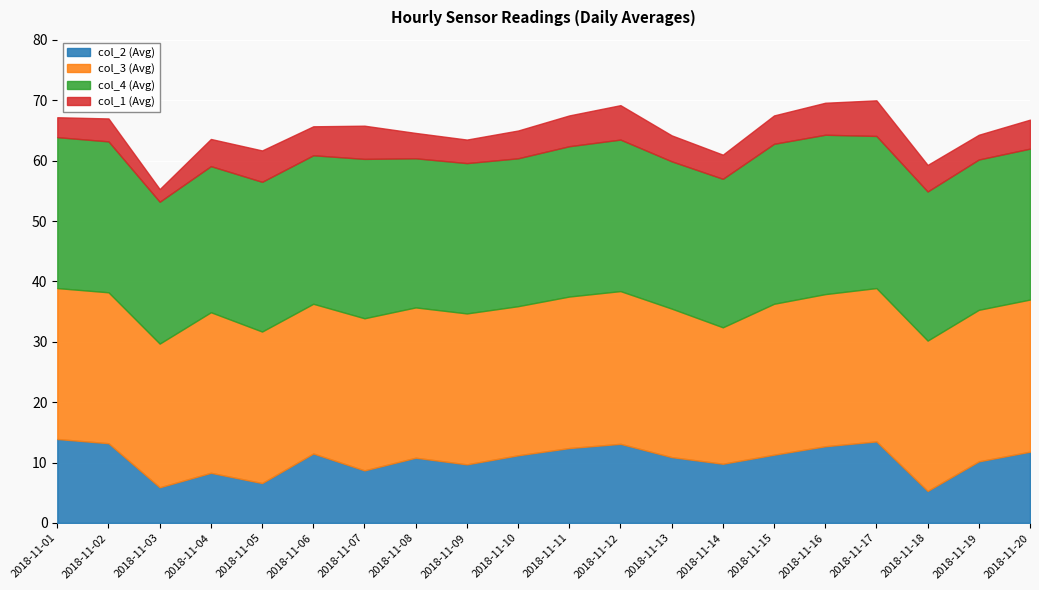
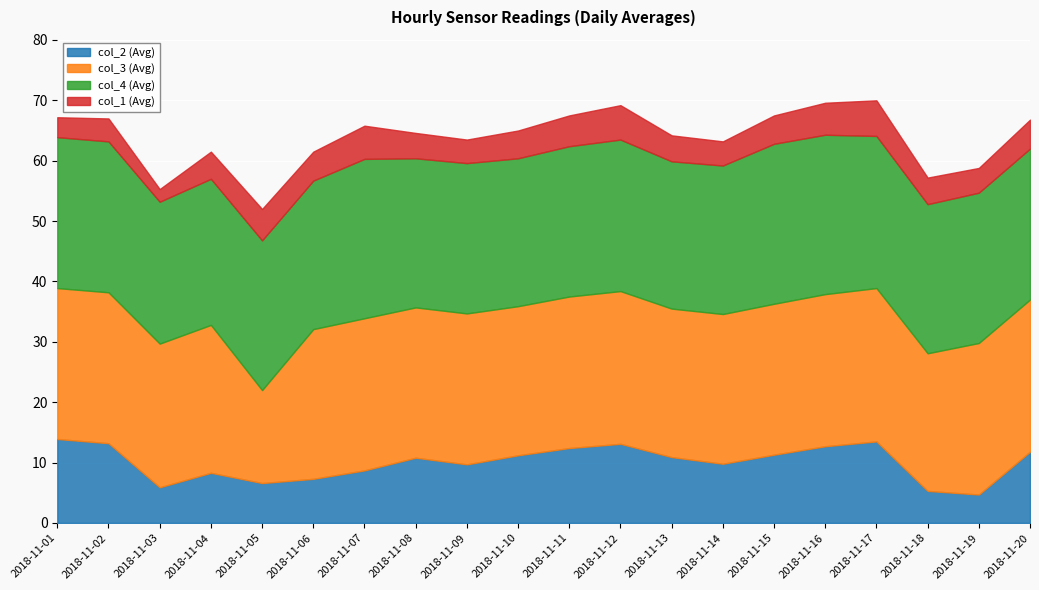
col_3 (Avg), 2018-11-04: 27 -> 24
col_3 (Avg), 2018-11-05: 25 -> 15
col_2 (Avg), 2018-11-06: 12 -> 7
col_3 (Avg), 2018-11-14: 23 -> 25
col_3 (Avg), 2018-11-18: 25 -> 23
col_2 (Avg), 2018-11-19: 10 -> 5
